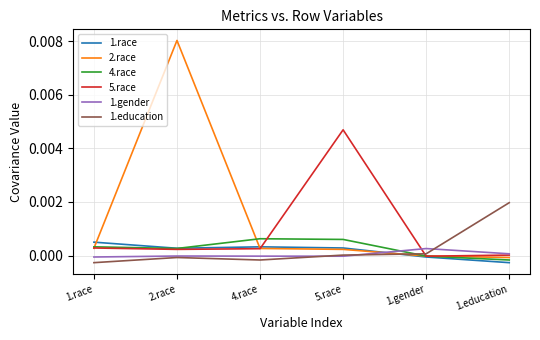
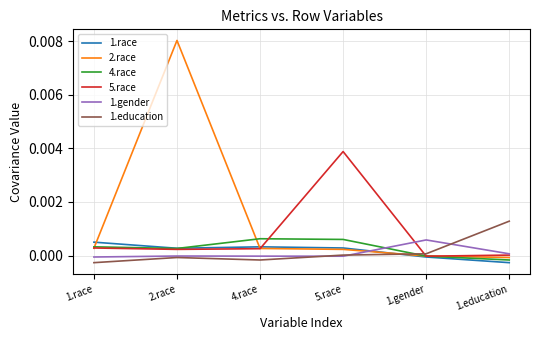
5.race, 5.race: 0.0047 -> 0.0039
1.gender, 1.gender: 0.0003 -> 0.0006
1.education, 1.education: 0.0020 -> 0.0013
